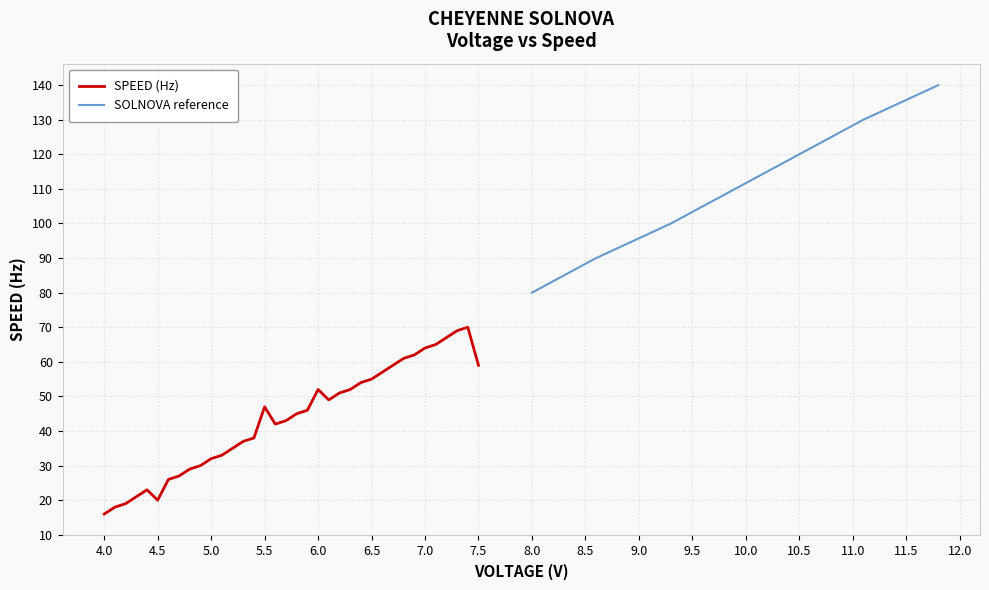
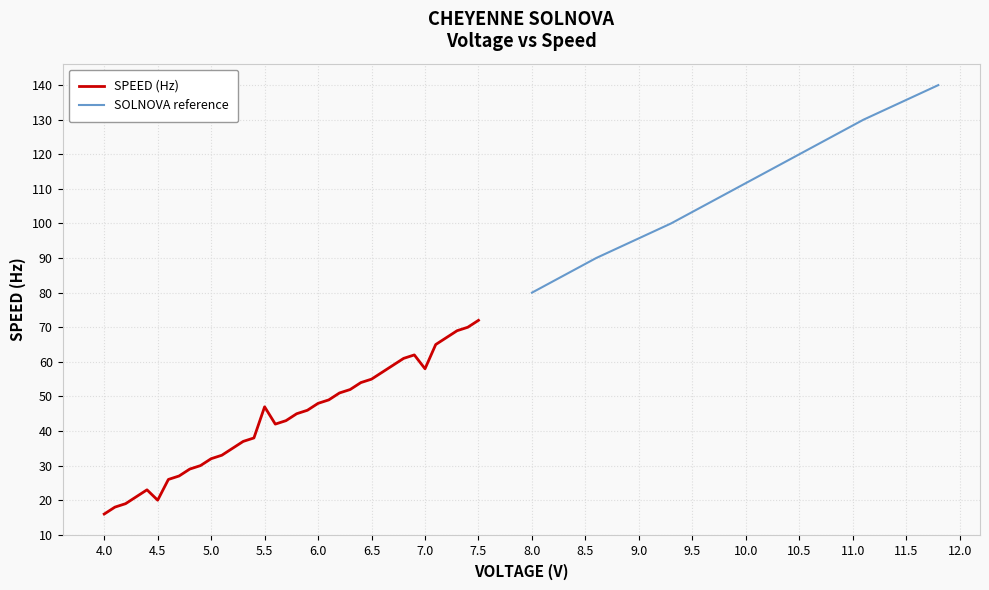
SPEED (Hz), 6.0: 52 -> 48
SPEED (Hz), 7.0: 64 -> 58
SPEED (Hz), 7.5: 59 -> 72
